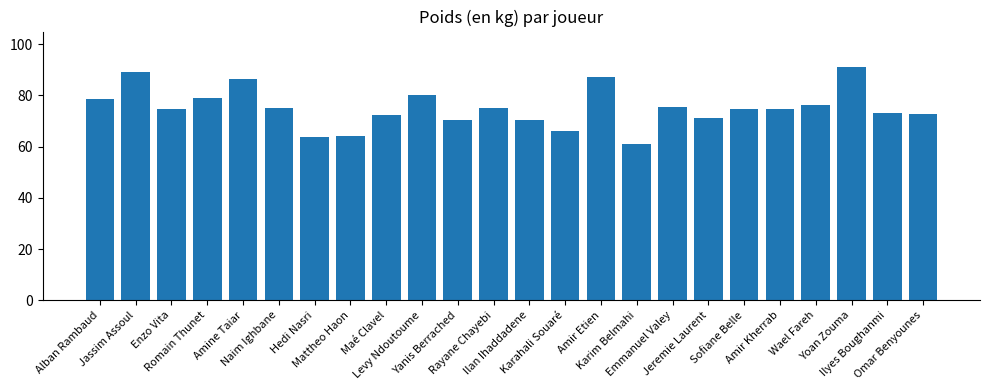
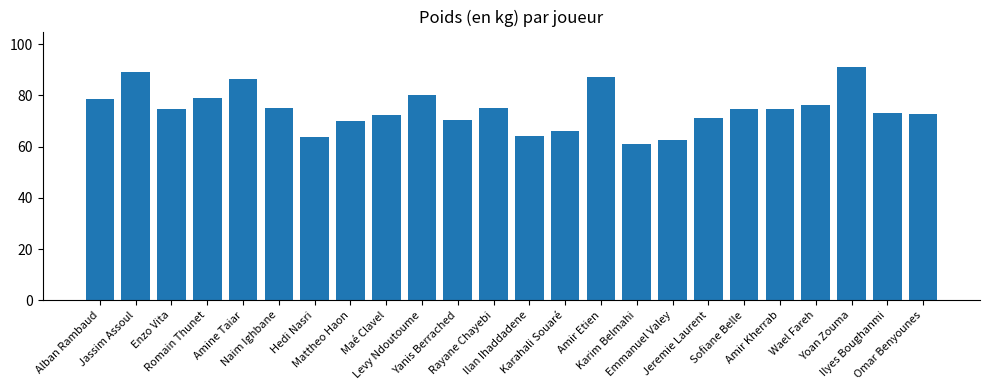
Mattheo Haon: 64 -> 70
Ilan Ihaddadene: 71 -> 64
Emmanuel Valey: 75 -> 62
